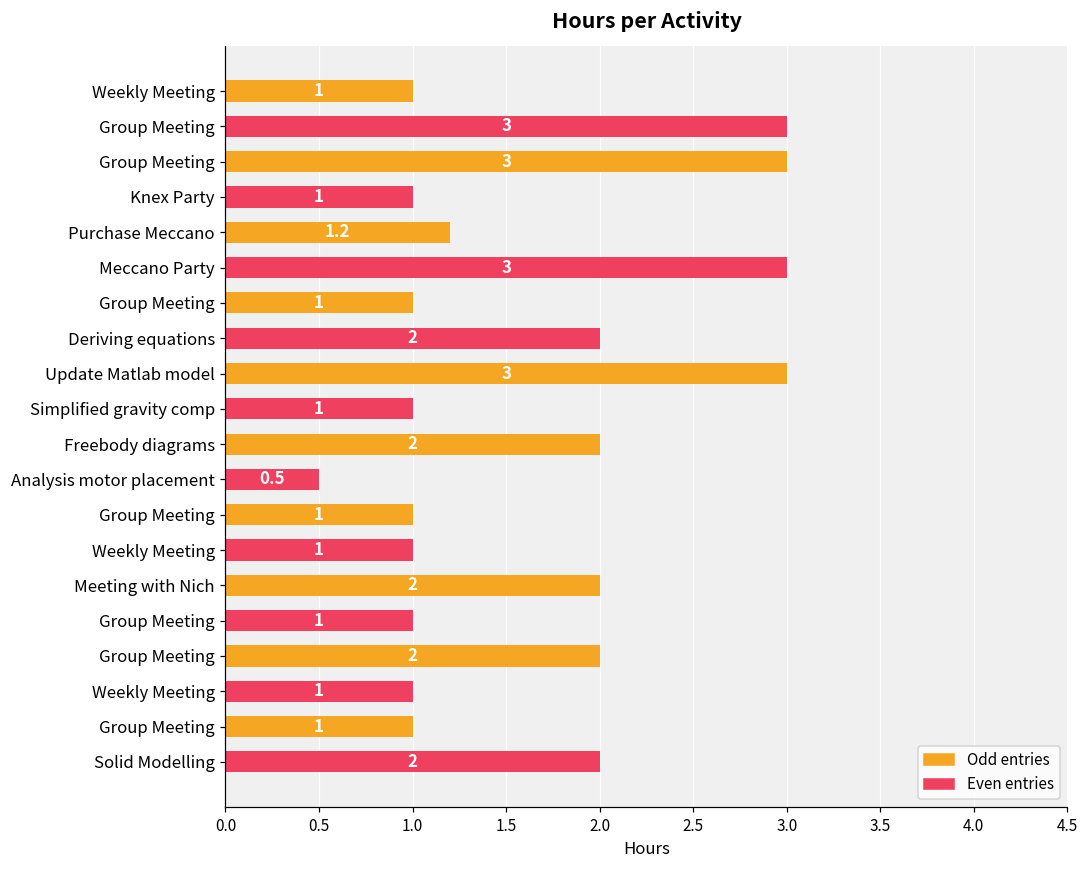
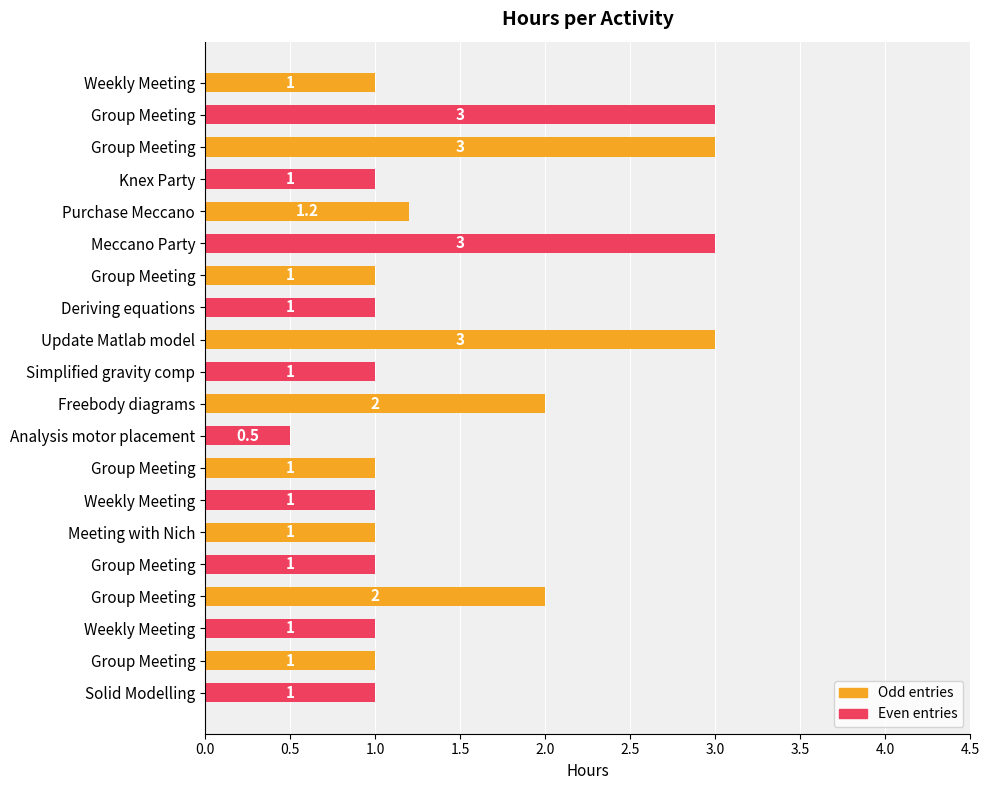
Deriving equations: 2 -> 1
Meeting with Nich: 2 -> 1
Solid Modelling: 2 -> 1
